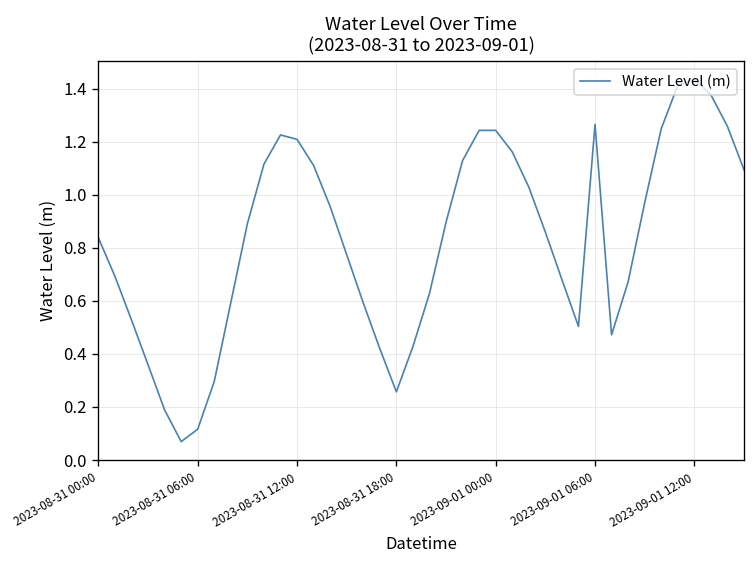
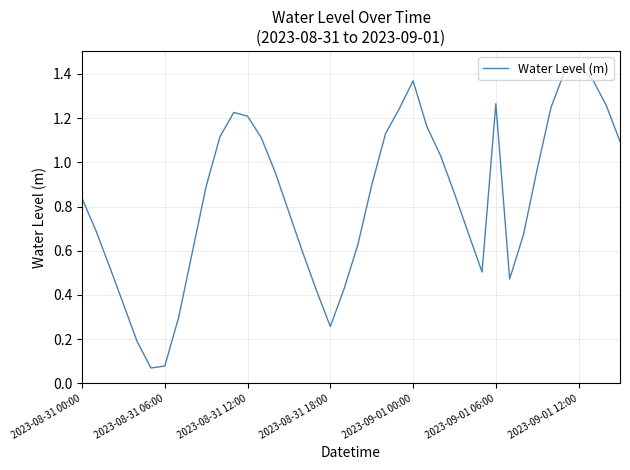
2023-08-31 06:00: 0.12 -> 0.08
2023-09-01 00:00: 1.24 -> 1.37
